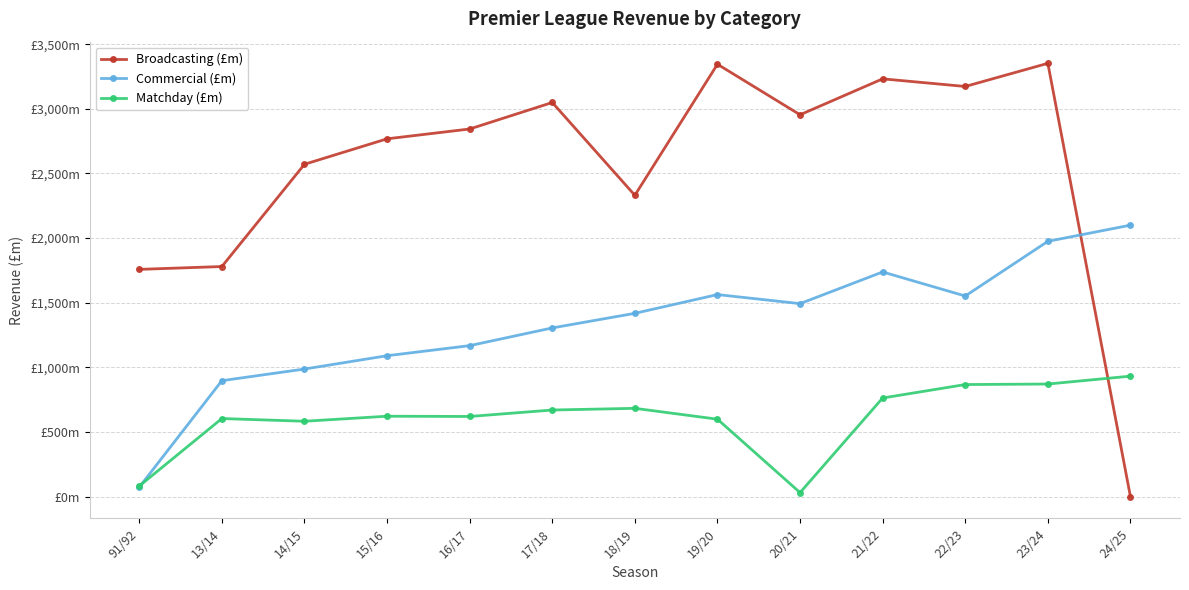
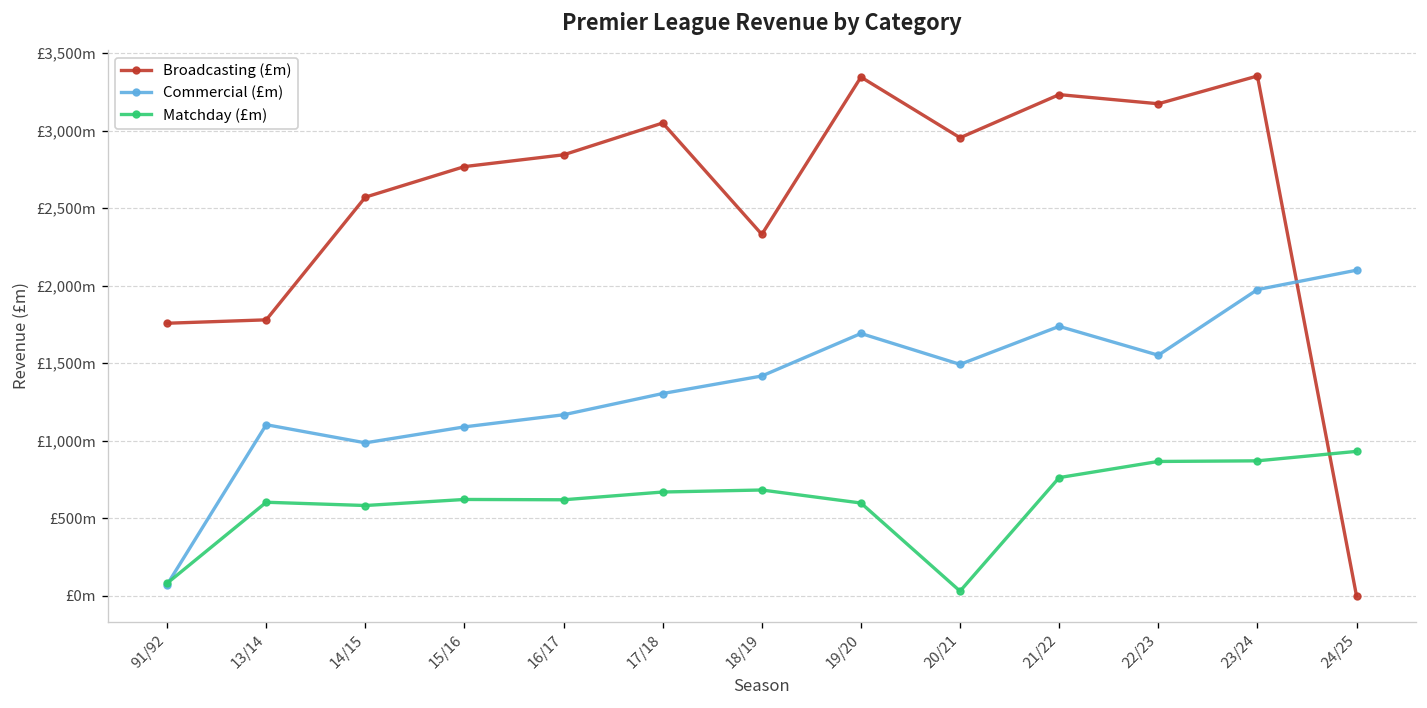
Commercial (£m), 13/14: £900m -> £1,100m
Commercial (£m), 19/20: £1,560m -> £1,690m
